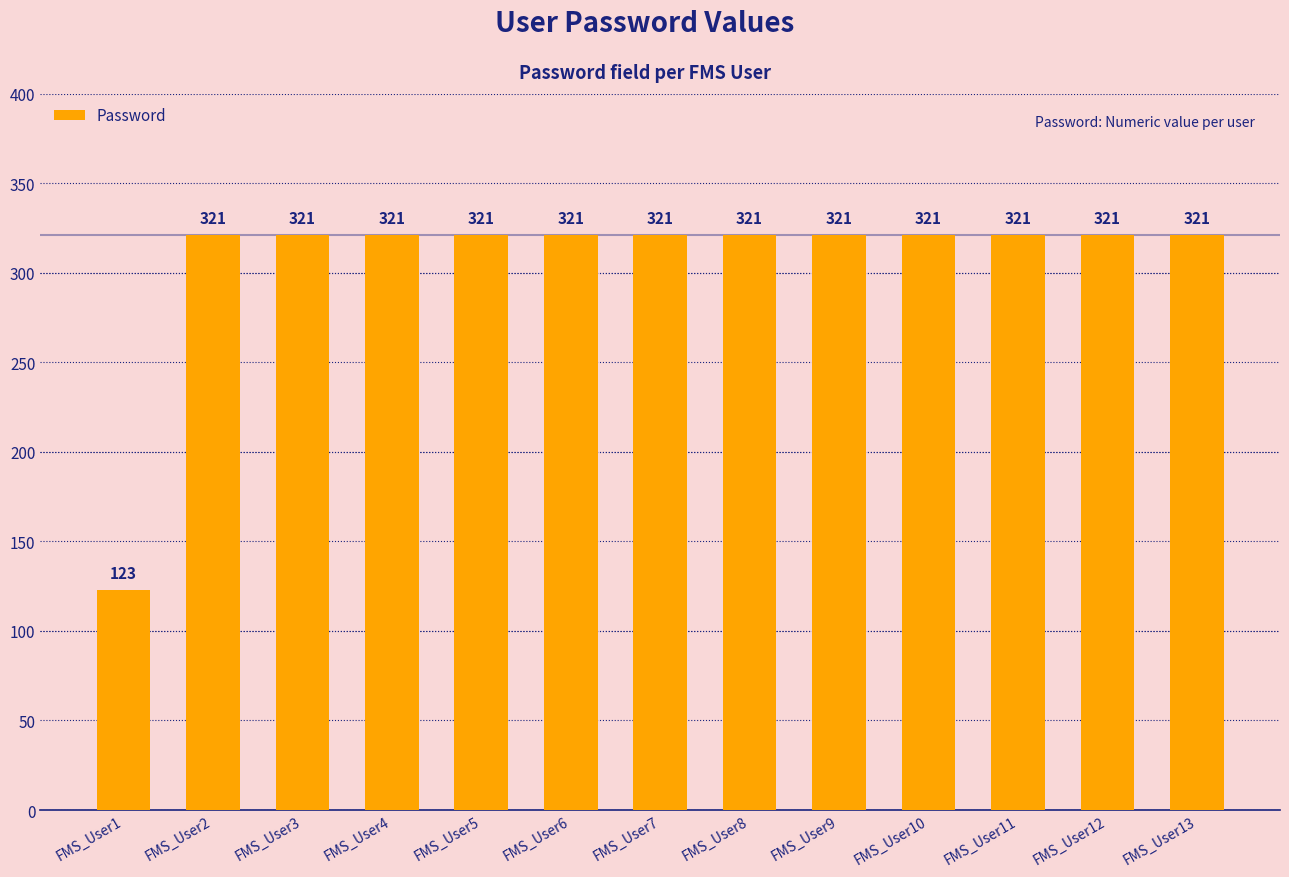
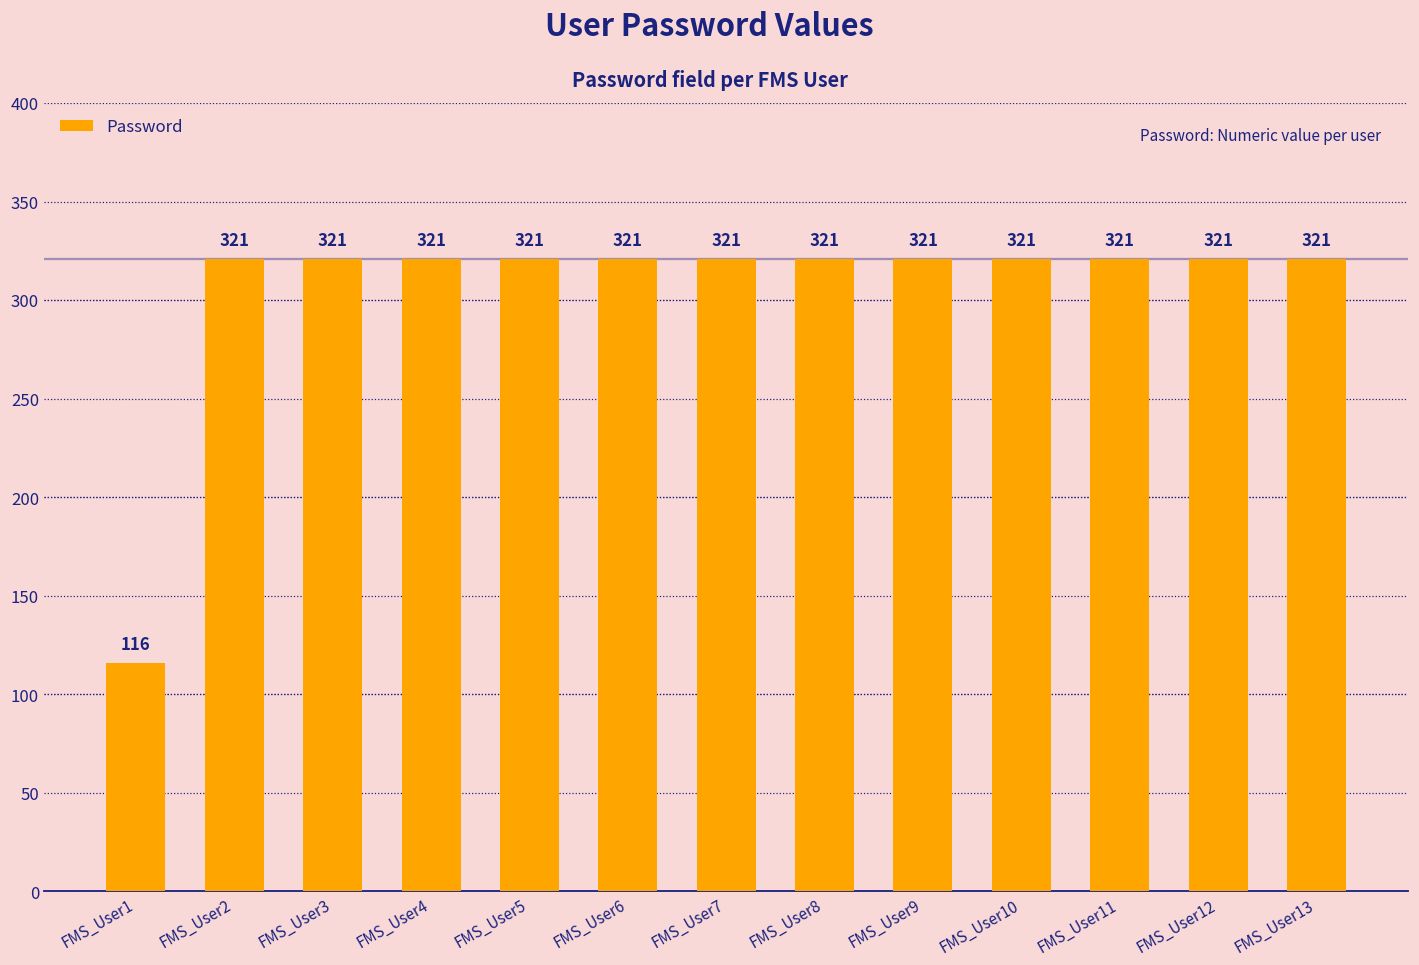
FMS_User1: 123 -> 116
